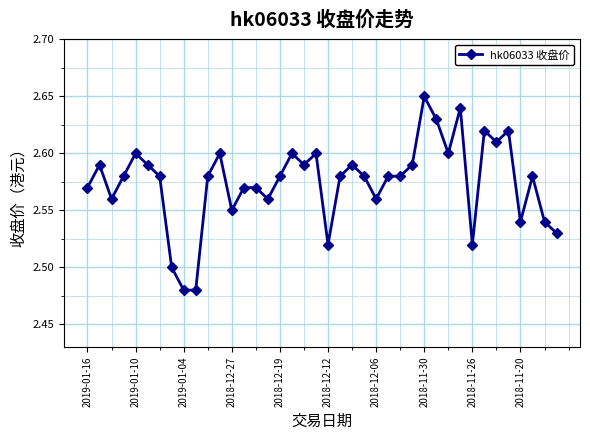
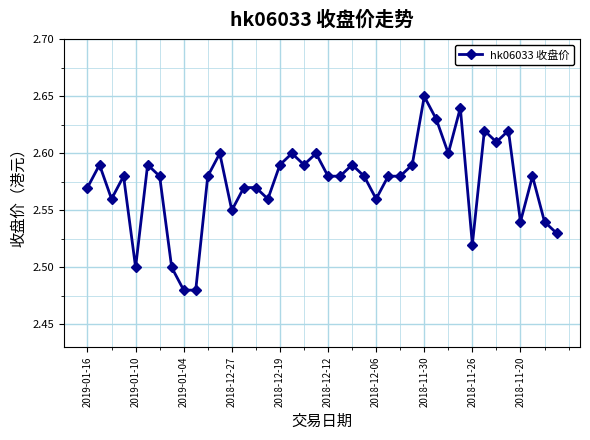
2019-01-10: 2.6 -> 2.5
2018-12-19: 2.58 -> 2.59
2018-12-12: 2.52 -> 2.58
